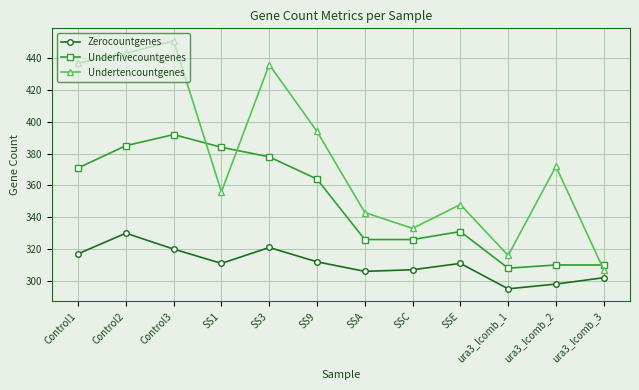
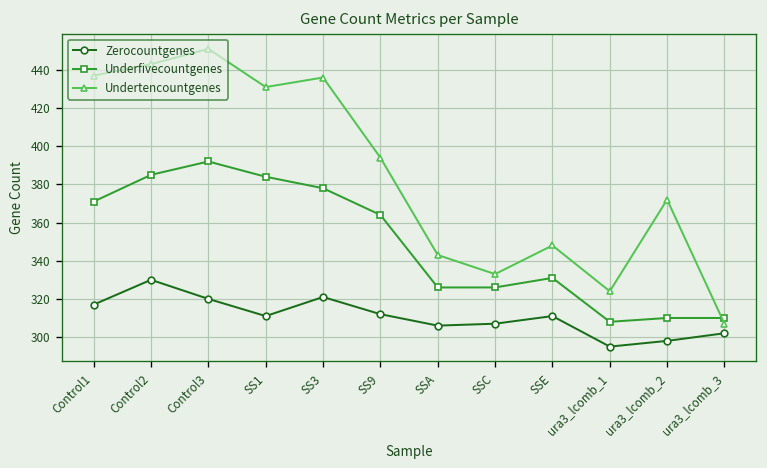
Undertencountgenes, SS1: 356 -> 431
Undertencountgenes, ura3_lcomb_1: 316 -> 324
